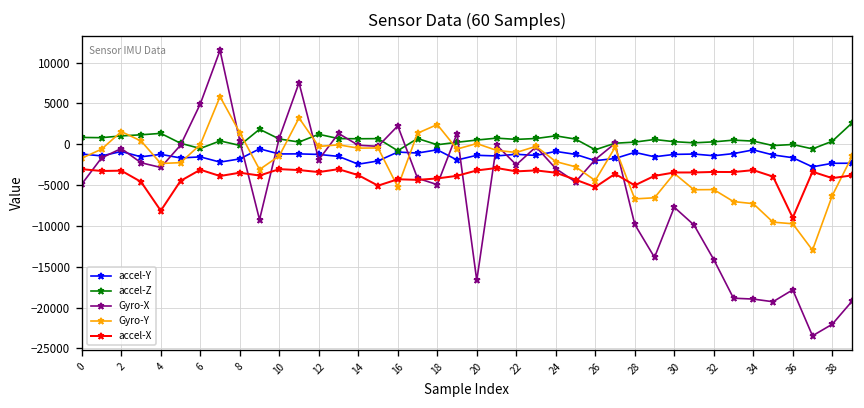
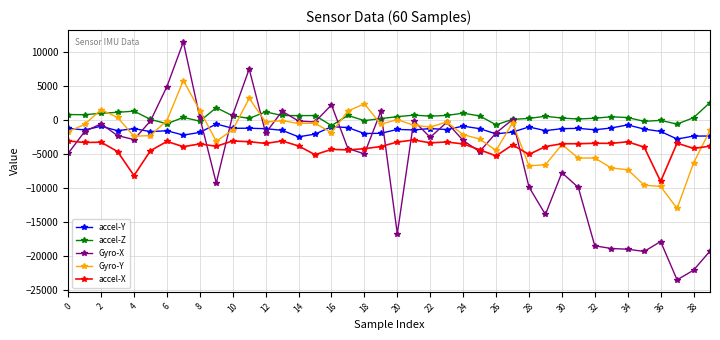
Gyro-Y, 16: -5000 -> -2000
accel-Y, 18: -1000 -> -2000
Gyro-X, 32: -14000 -> -18000
